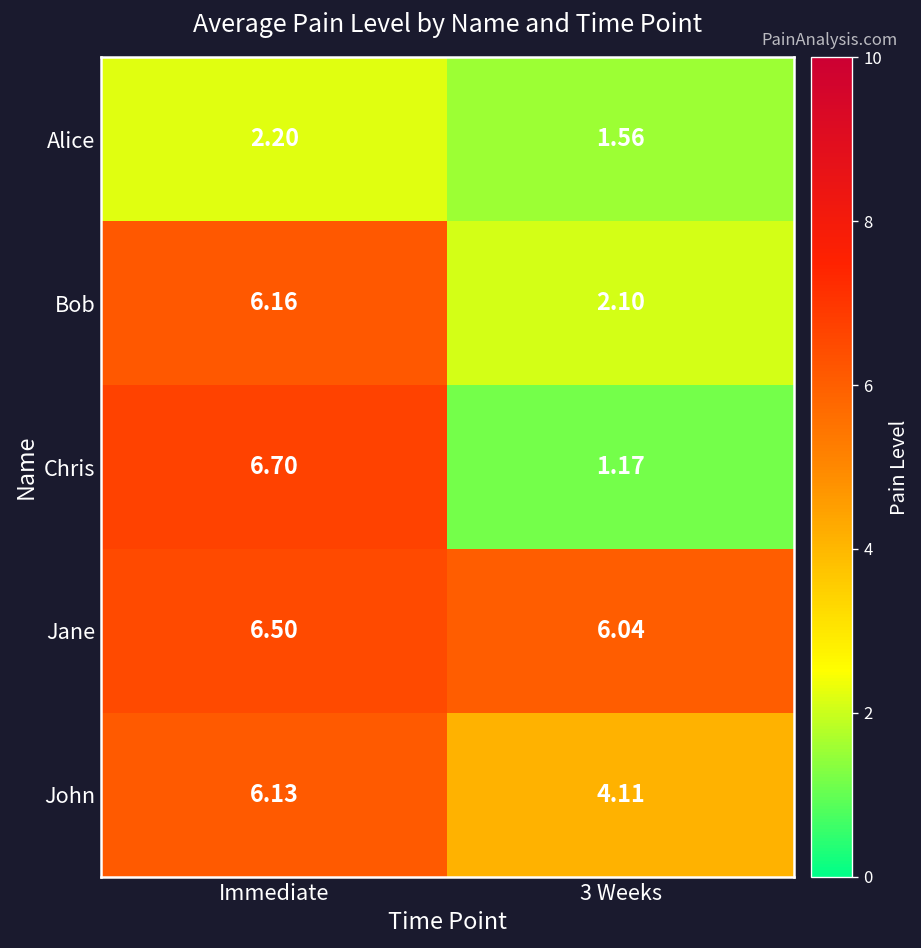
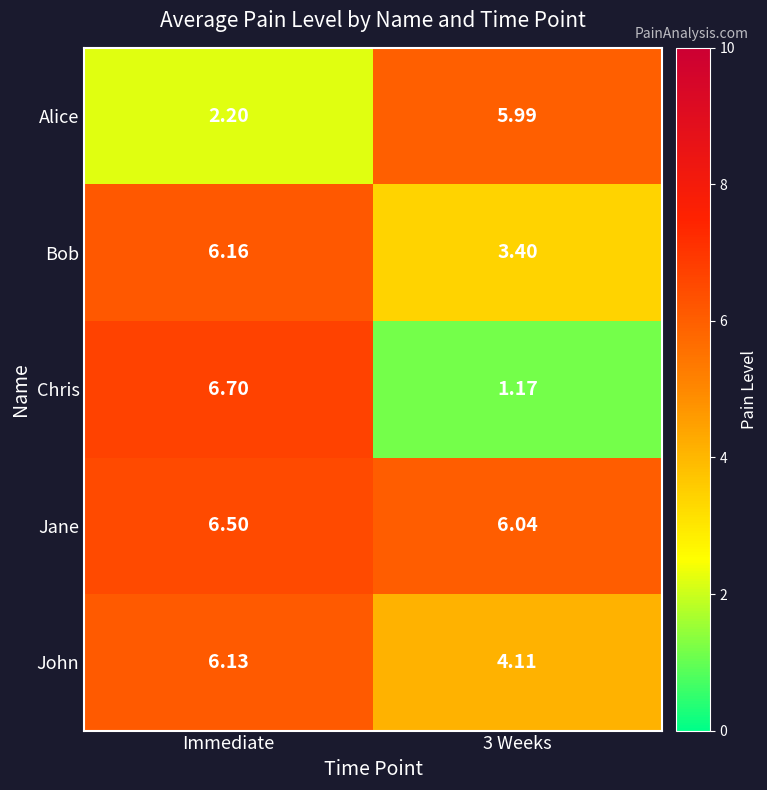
Alice, 3 Weeks: 1.56 -> 5.99
Bob, 3 Weeks: 2.10 -> 3.40
